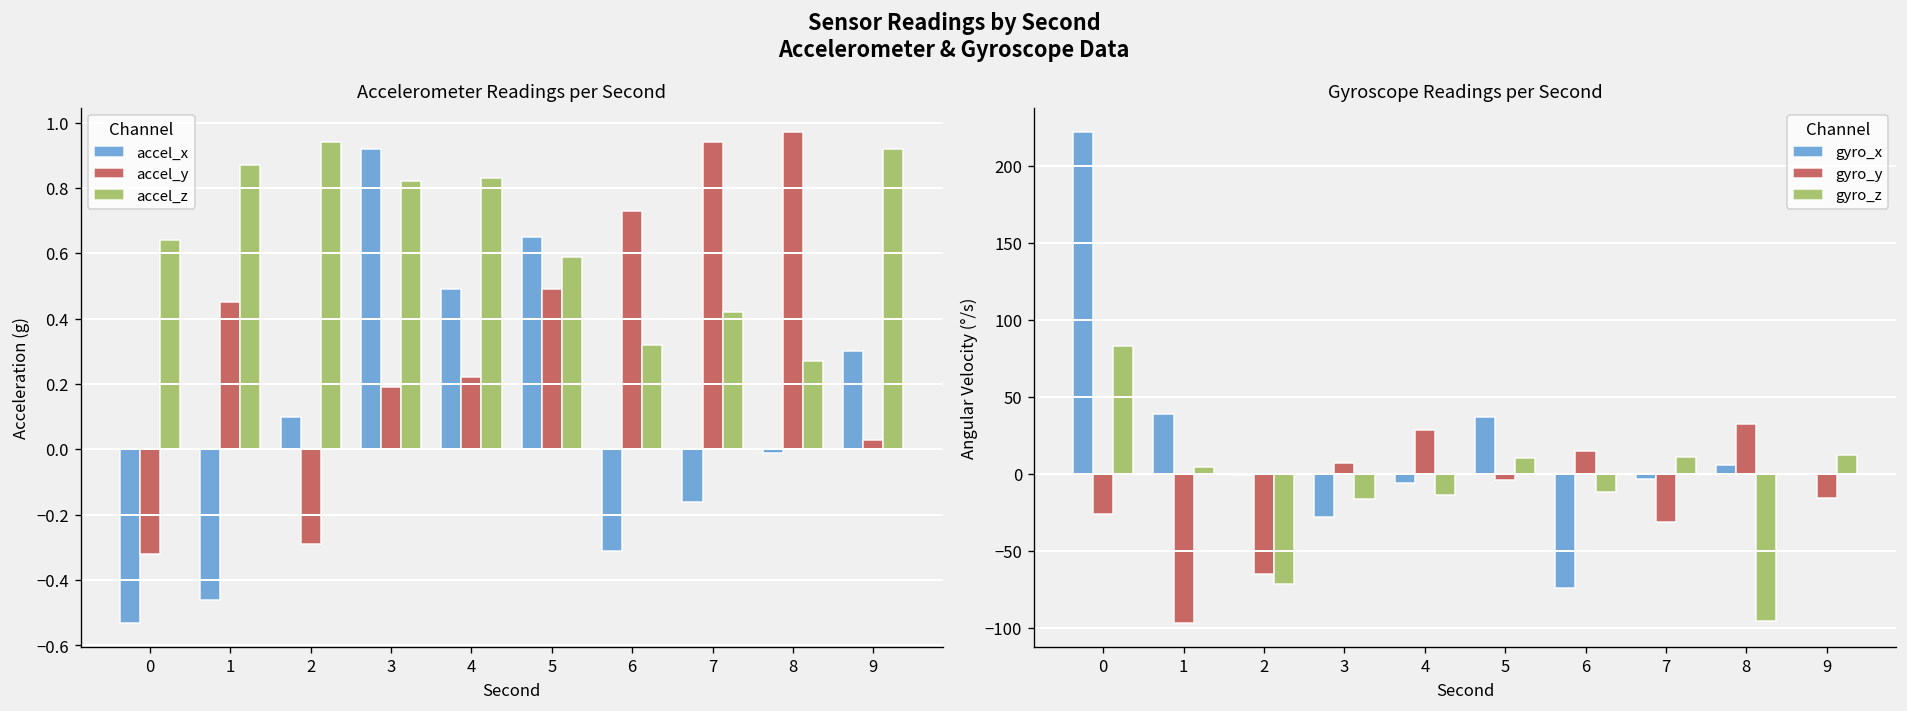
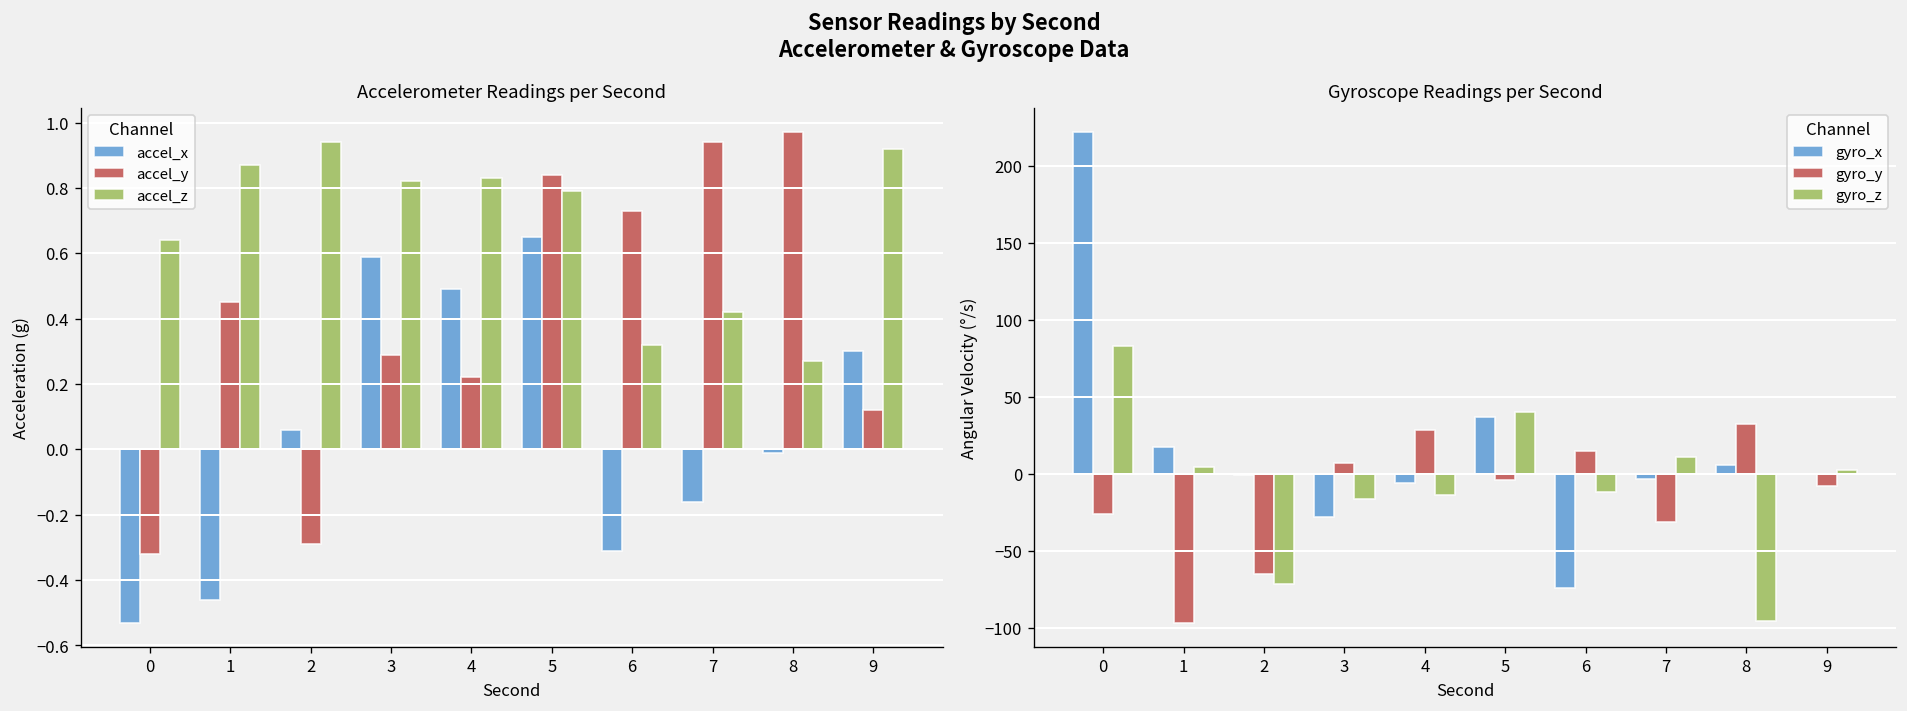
Accelerometer Readings per Second, accel_x, 2: 0.10 -> 0.06
Accelerometer Readings per Second, accel_x, 3: 0.92 -> 0.59
Accelerometer Readings per Second, accel_y, 3: 0.19 -> 0.29
Accelerometer Readings per Second, accel_y, 5: 0.49 -> 0.84
Accelerometer Readings per Second, accel_z, 5: 0.59 -> 0.79
Accelerometer Readings per Second, accel_y, 9: 0.03 -> 0.12
Gyroscope Readings per Second, gyro_x, 1: 39 -> 18
Gyroscope Readings per Second, gyro_z, 5: 10 -> 40
Gyroscope Readings per Second, gyro_y, 9: -15 -> -7
Gyroscope Readings per Second, gyro_z, 9: 13 -> 3
